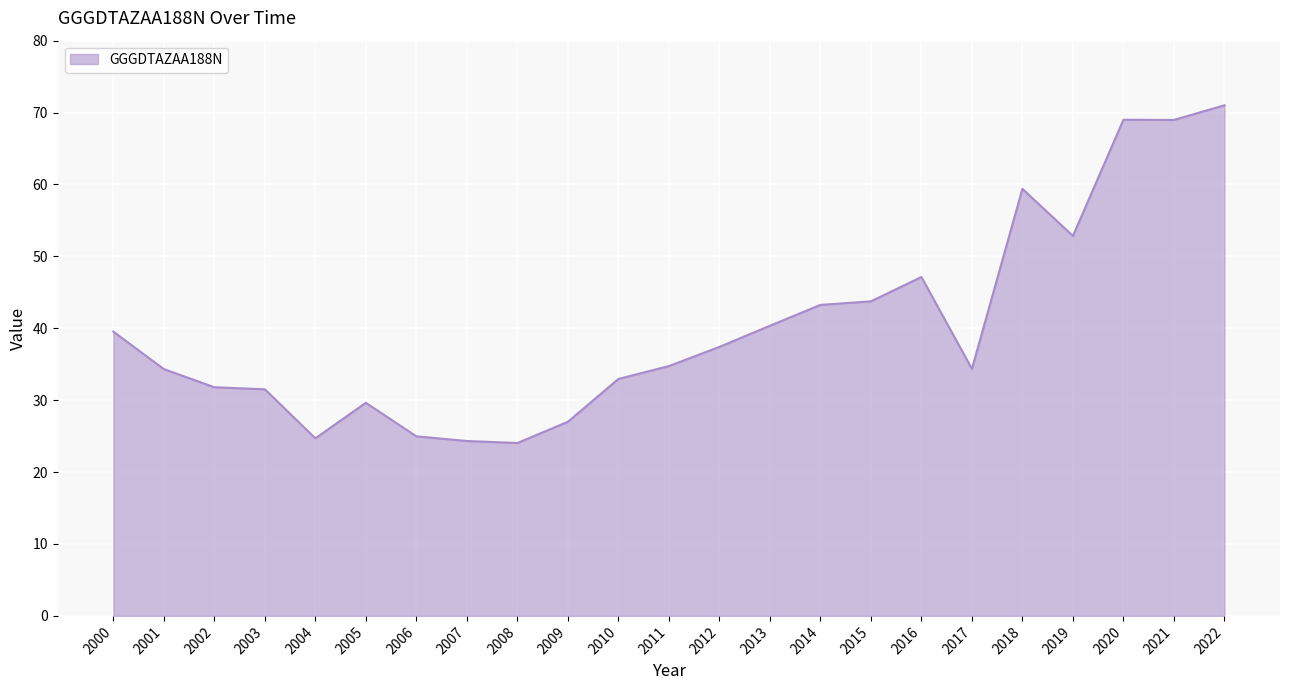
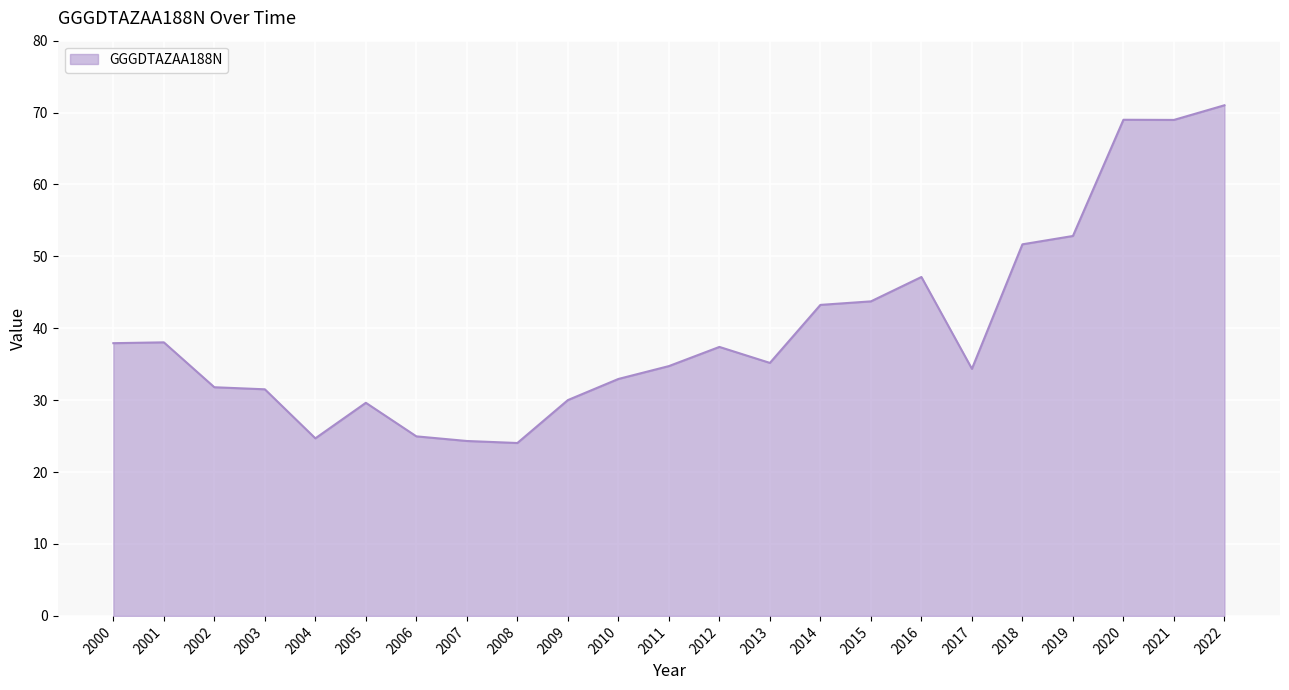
2000: 40 -> 38
2001: 34 -> 38
2009: 27 -> 30
2013: 40 -> 35
2018: 59 -> 52
